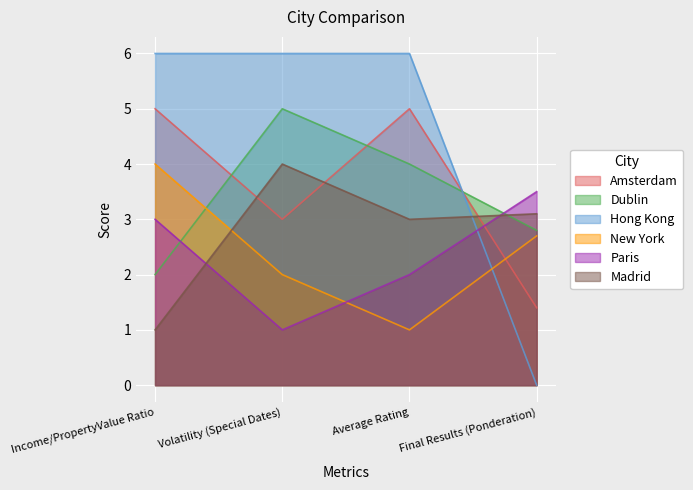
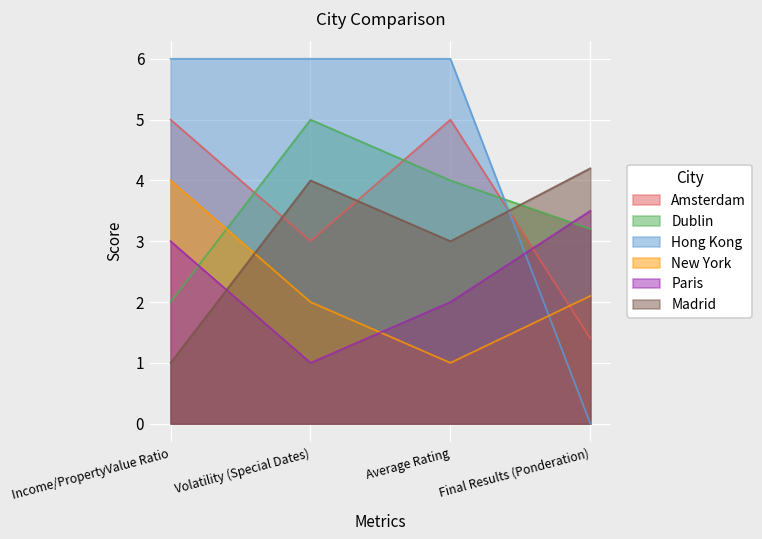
Dublin, Final Results (Ponderation): 2.8 -> 3.2
New York, Final Results (Ponderation): 2.7 -> 2.1
Madrid, Final Results (Ponderation): 3.1 -> 4.2
